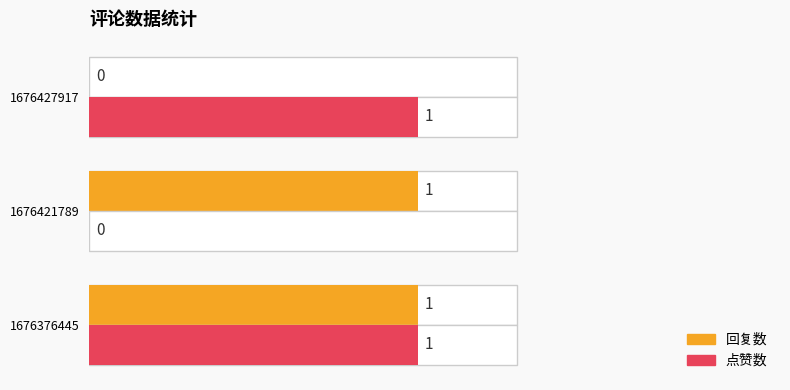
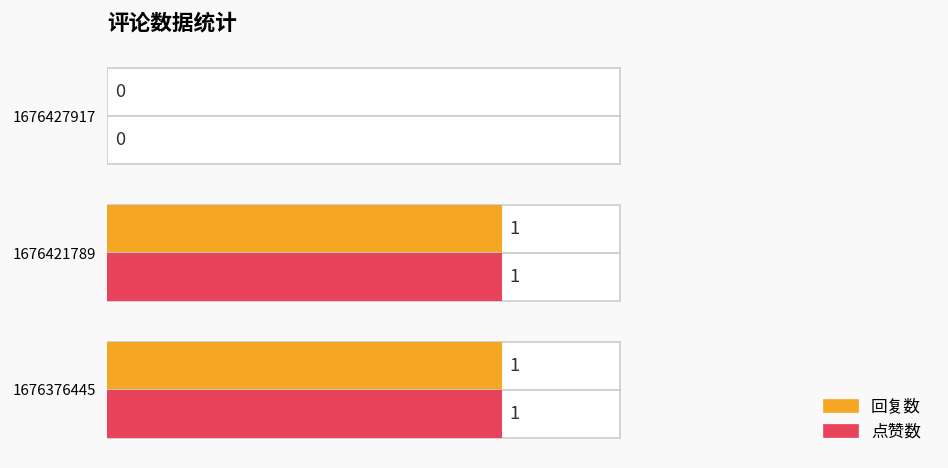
点赞数, 1676427917: 1 -> 0
点赞数, 1676421789: 0 -> 1
